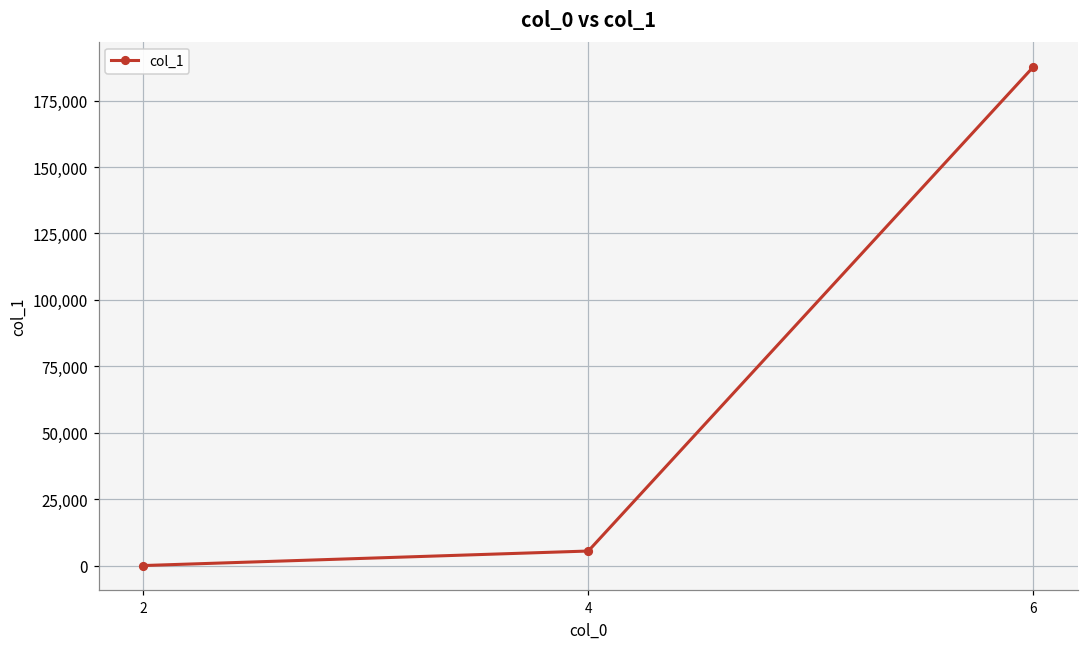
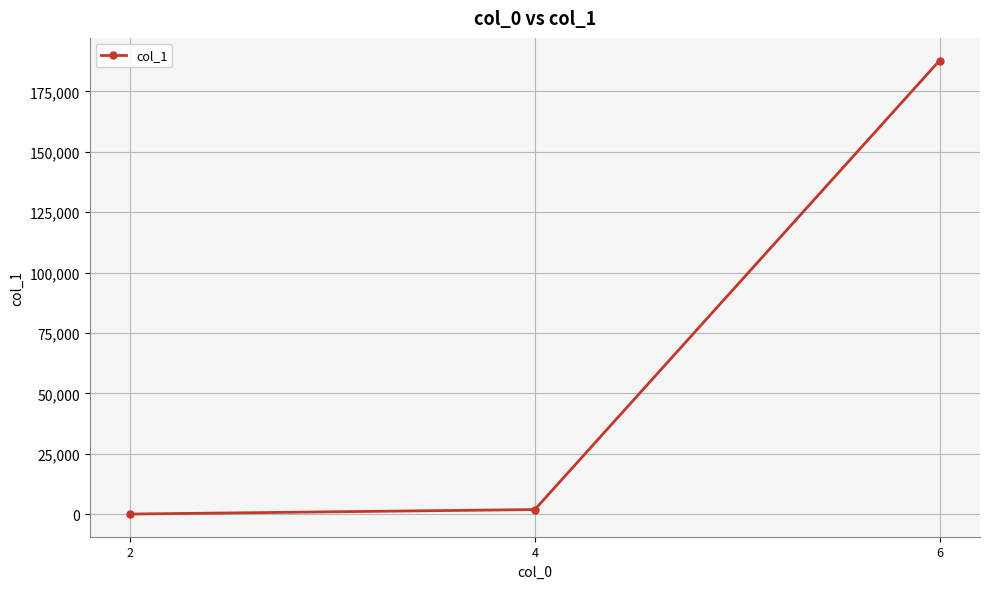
4: 5,000 -> 2,000
